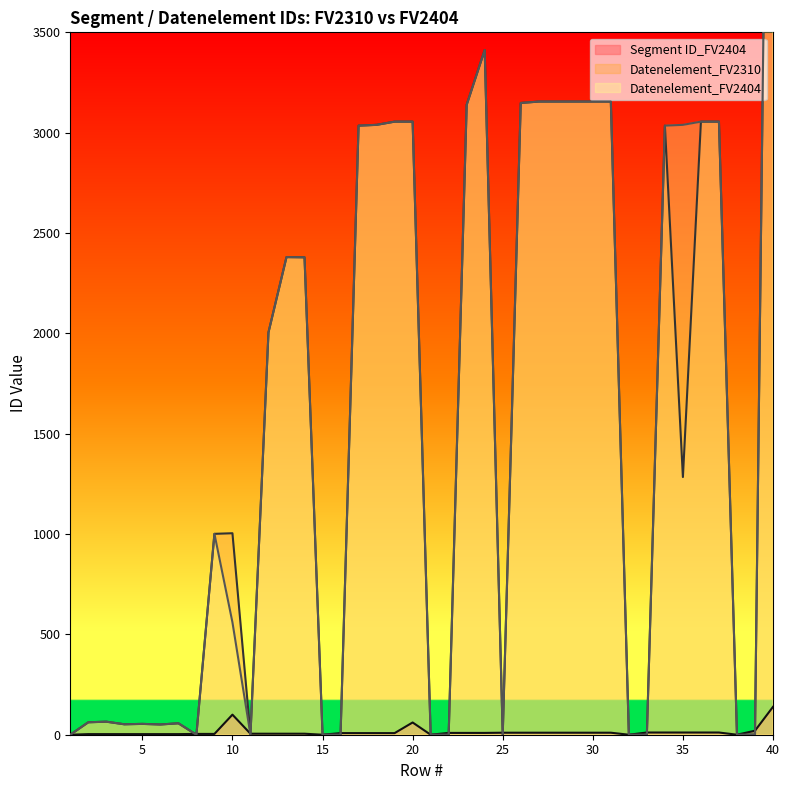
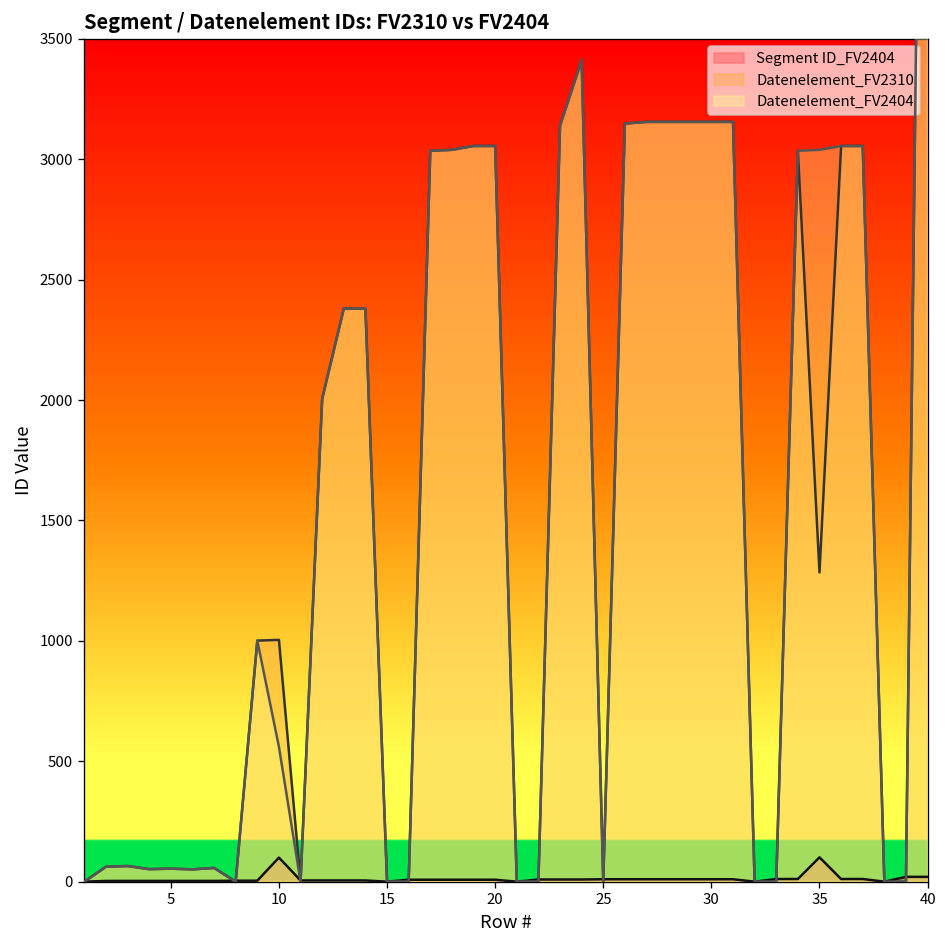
Segment ID_FV2404, 20: 60 -> 10
Segment ID_FV2404, 35: 10 -> 100
Segment ID_FV2404, 40: 140 -> 20
